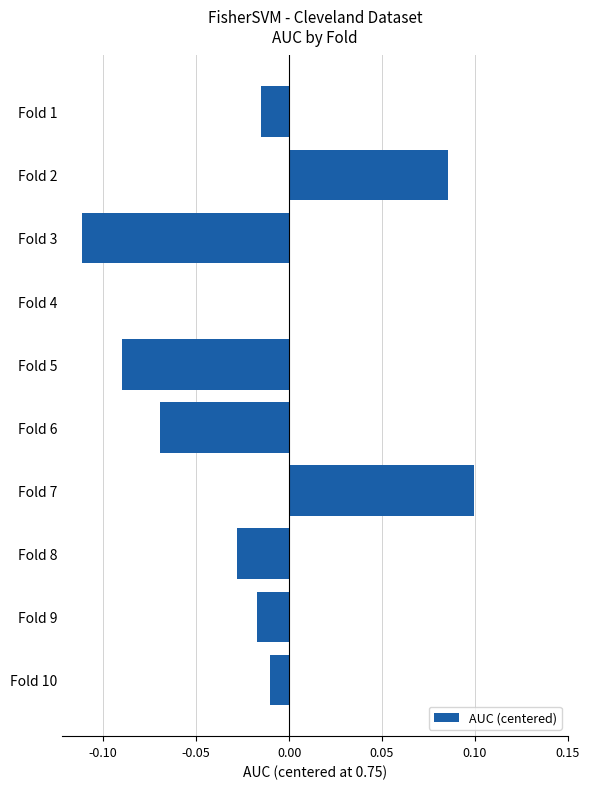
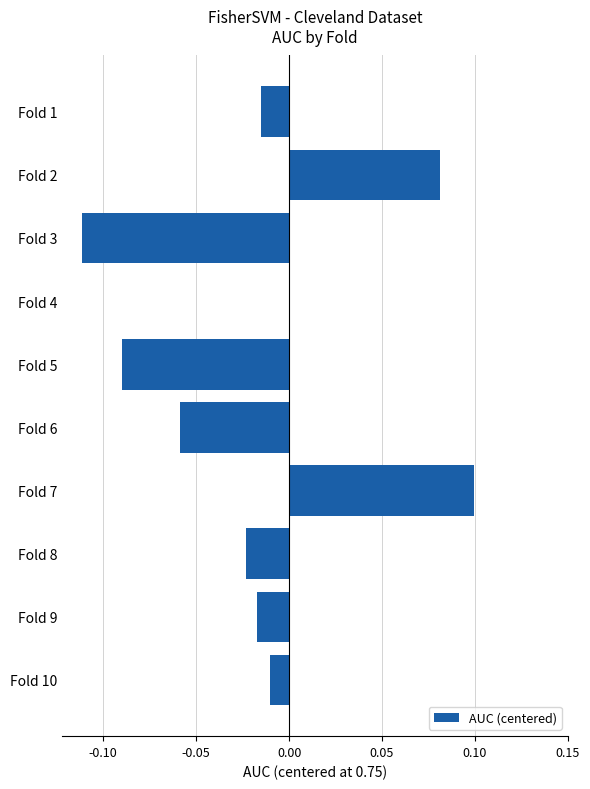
Fold 2: 0.085 -> 0.081
Fold 6: -0.069 -> -0.059
Fold 8: -0.028 -> -0.023
